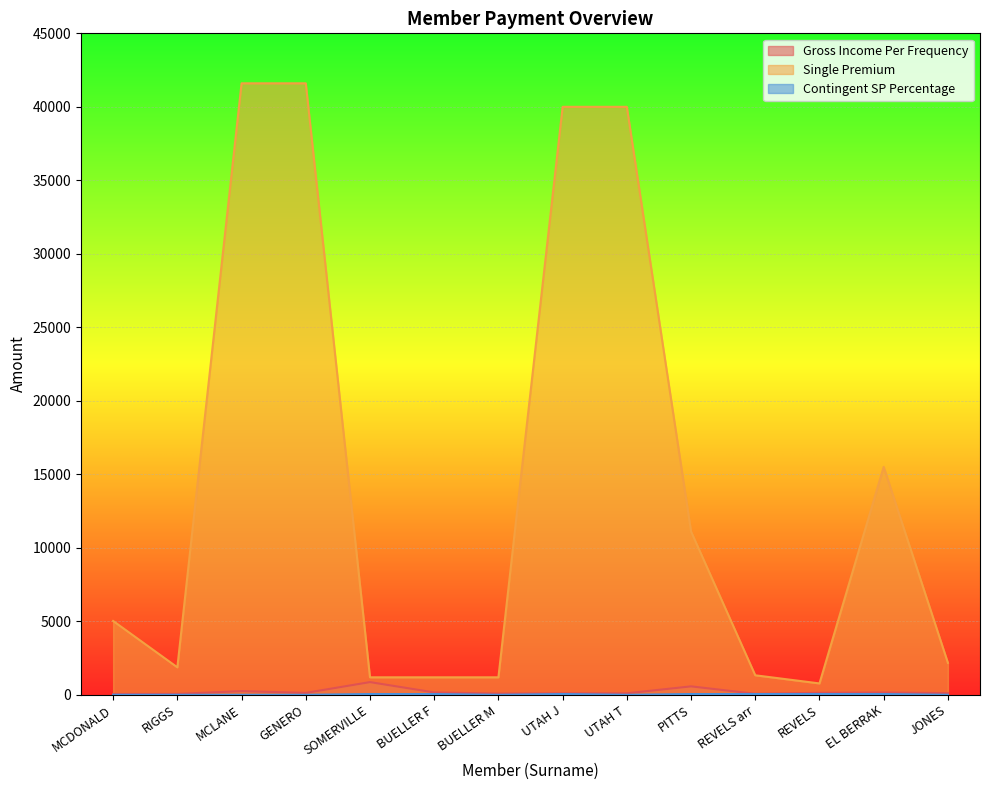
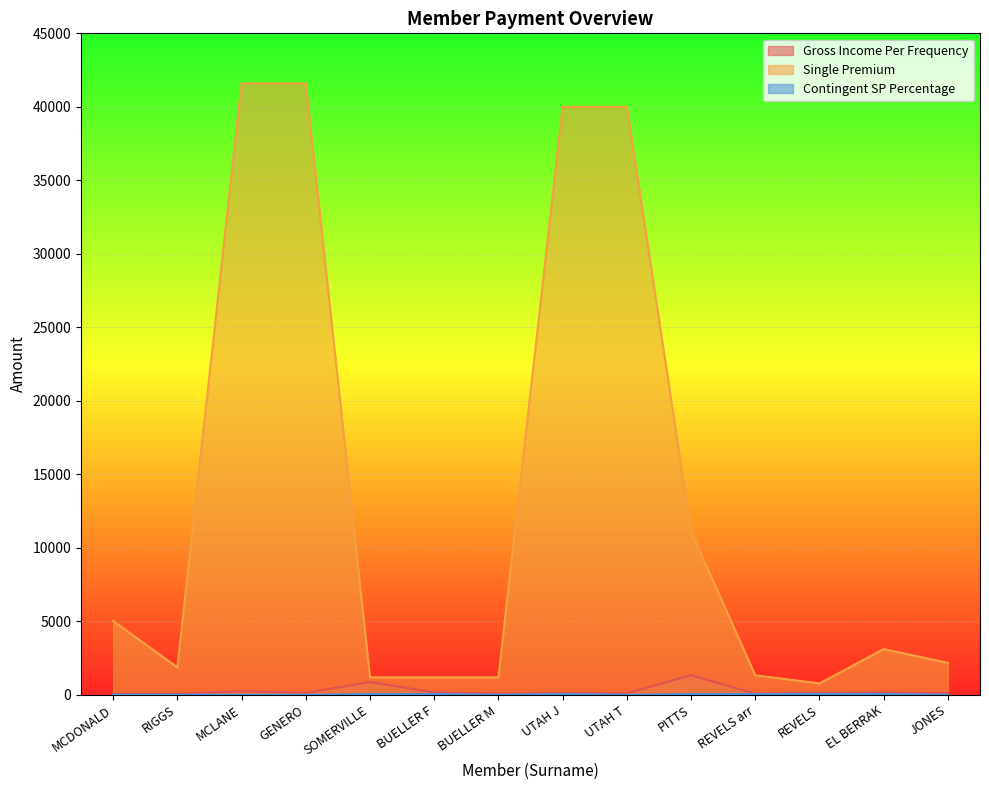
Gross Income Per Frequency, PITTS: 600 -> 1300
Single Premium, EL BERRAK: 15500 -> 3100
